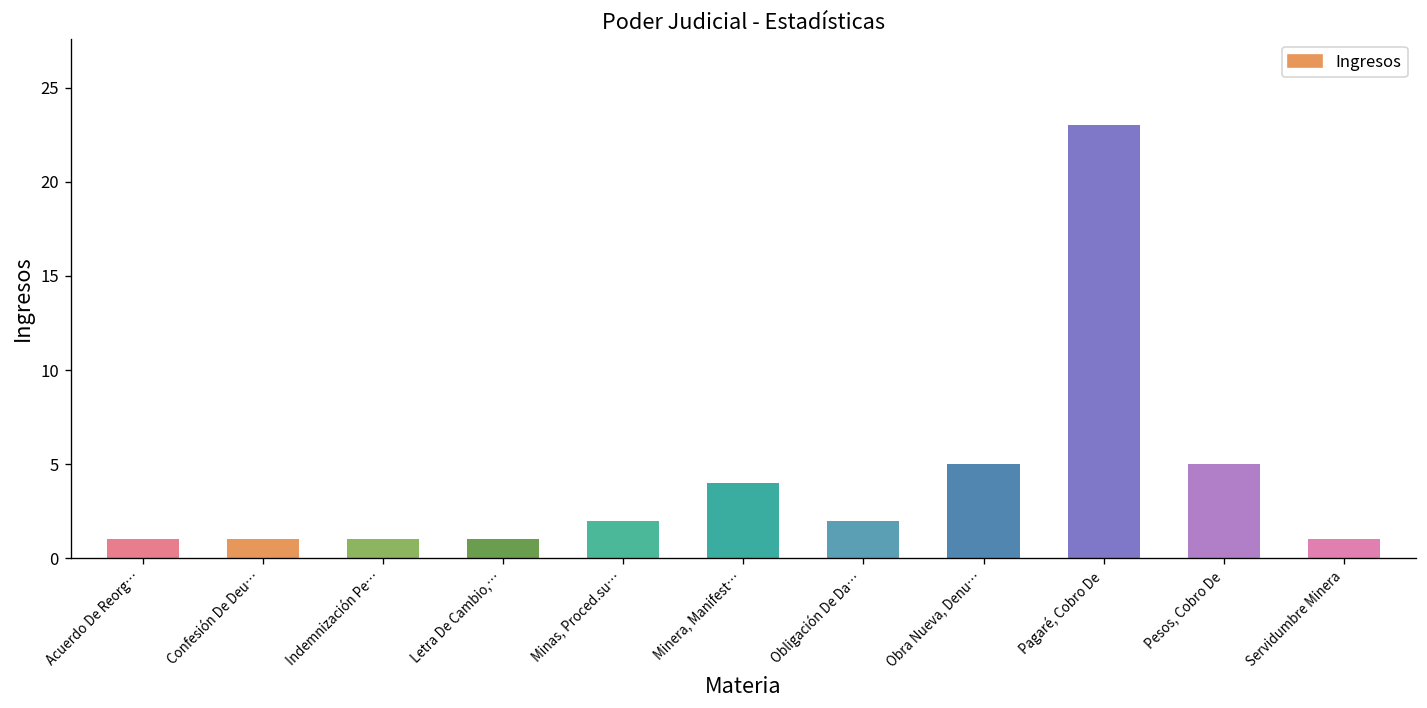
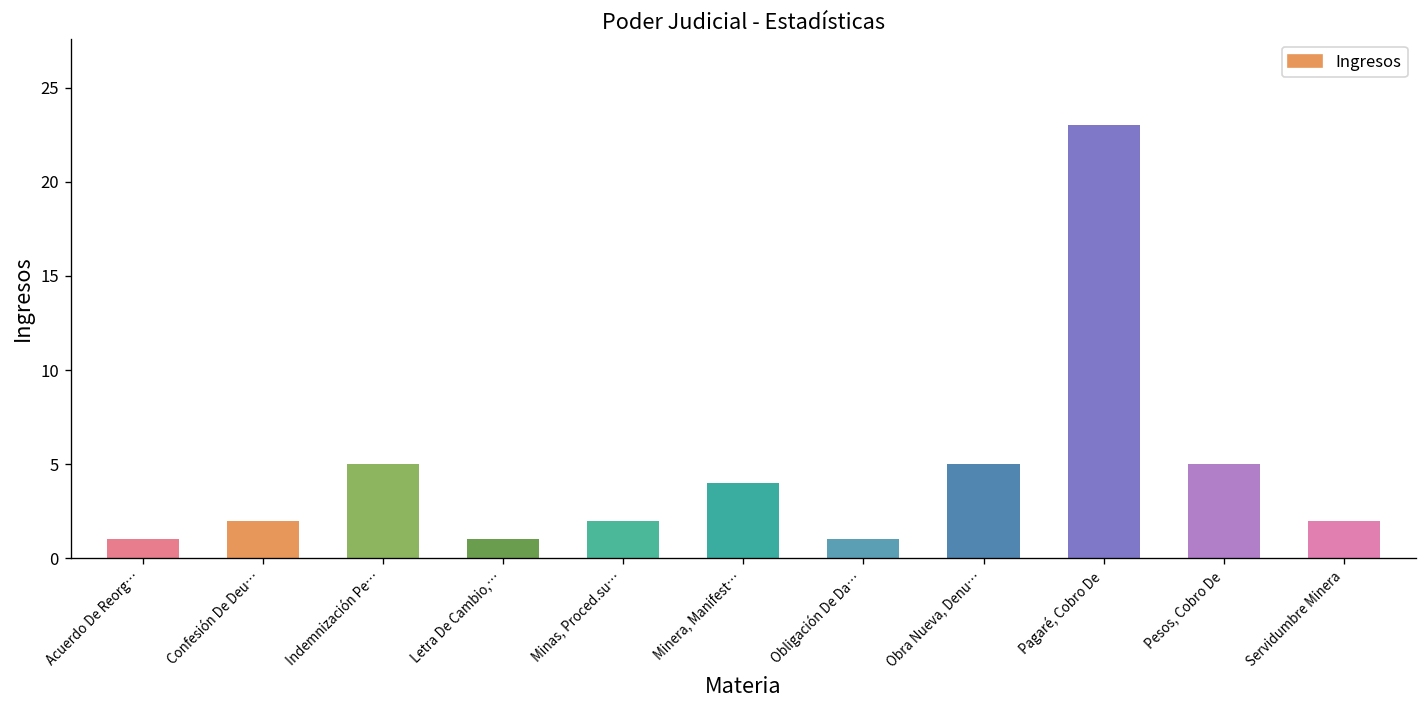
Confesión De Deu…: 1 -> 2
Indemnización Pe…: 1 -> 5
Obligación De Da…: 2 -> 1
Servidumbre Minera: 1 -> 2
